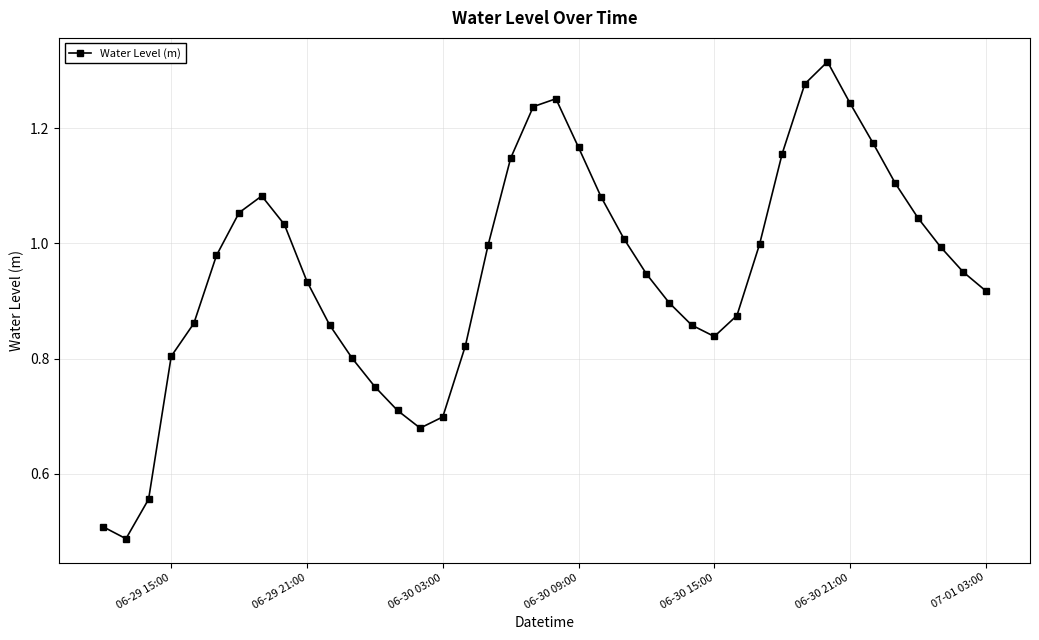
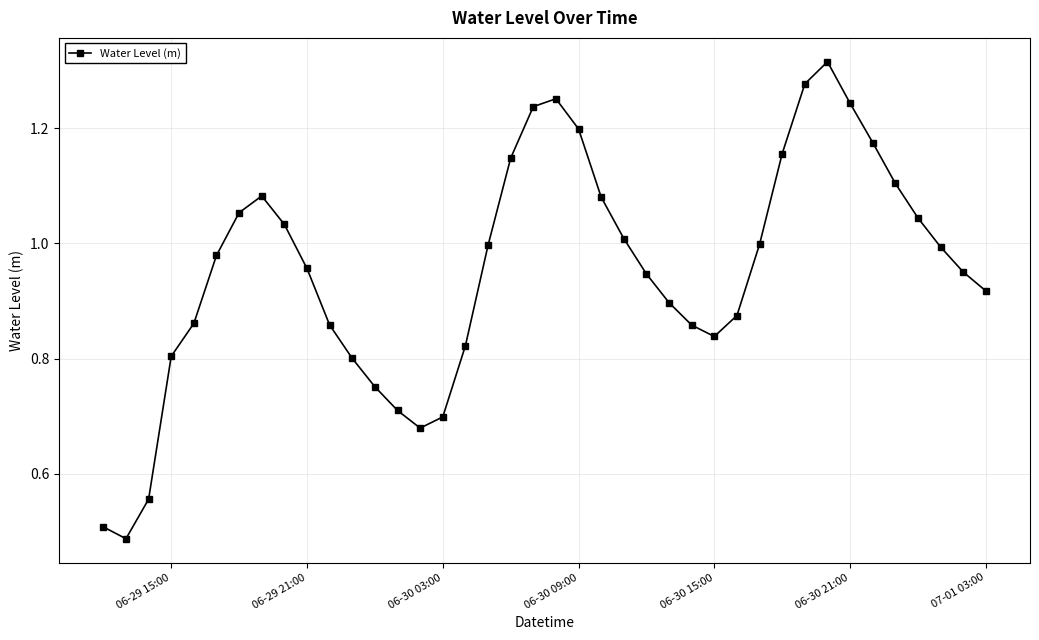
06-29 21:00: 0.93 -> 0.96
06-30 09:00: 1.17 -> 1.20
